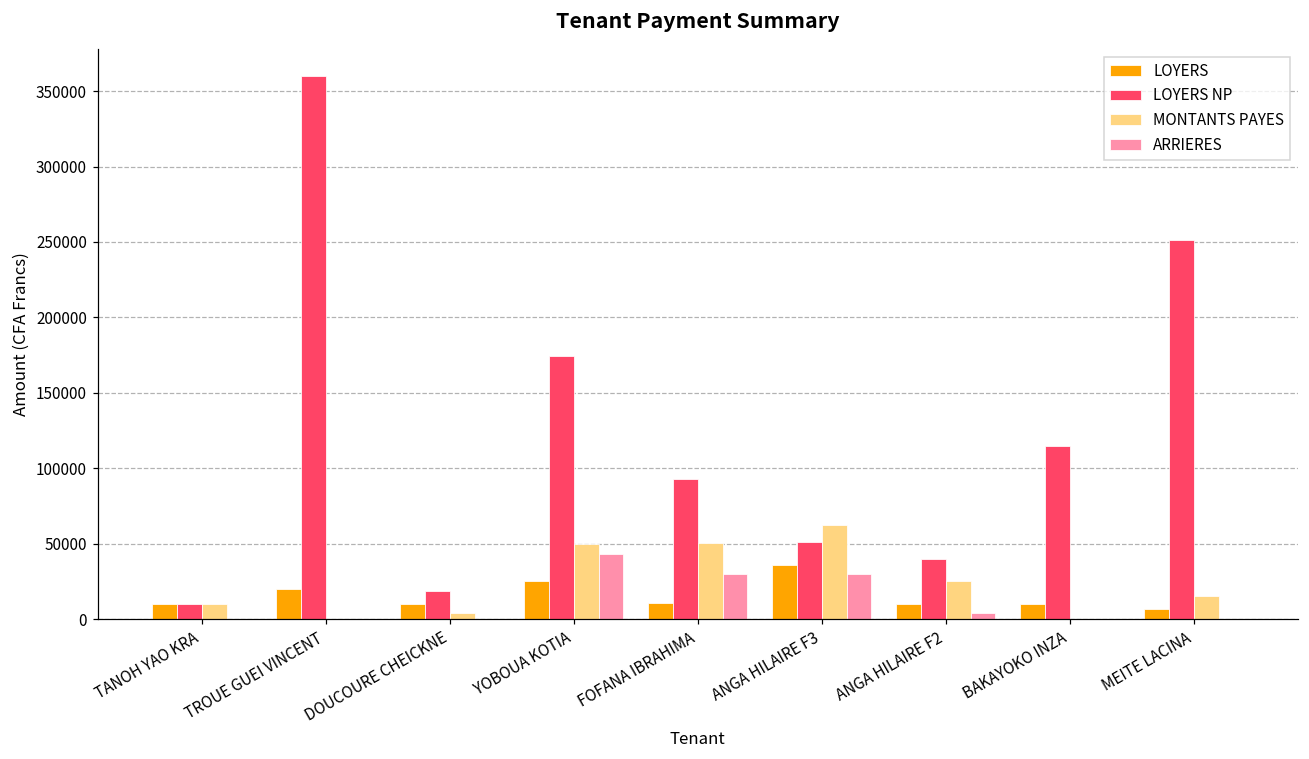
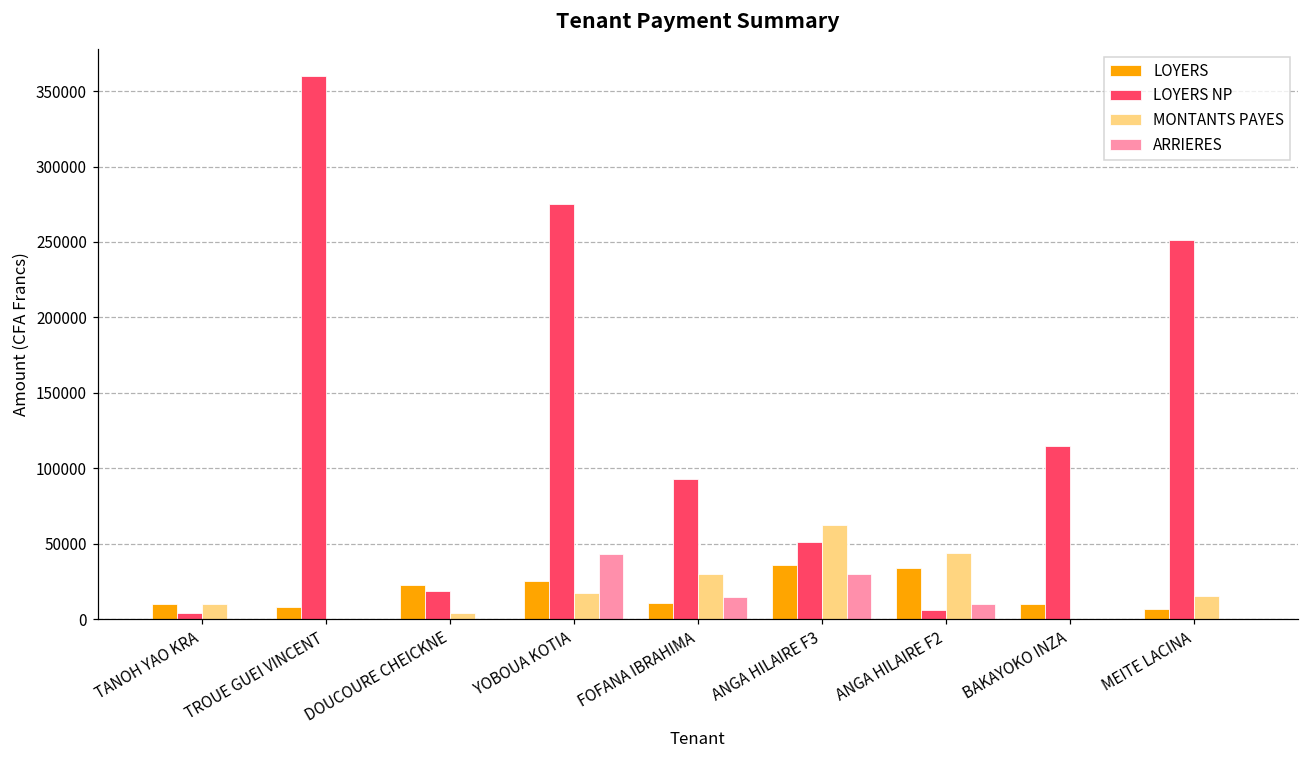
LOYERS NP, TANOH YAO KRA: 10000 -> 4000
LOYERS, TROUE GUEI VINCENT: 20000 -> 8000
LOYERS, DOUCOURE CHEICKNE: 10000 -> 22000
LOYERS NP, YOBOUA KOTIA: 174000 -> 275000
MONTANTS PAYES, YOBOUA KOTIA: 50000 -> 17000
MONTANTS PAYES, FOFANA IBRAHIMA: 51000 -> 30000
ARRIERES, FOFANA IBRAHIMA: 30000 -> 15000
LOYERS, ANGA HILAIRE F2: 10000 -> 34000
LOYERS NP, ANGA HILAIRE F2: 40000 -> 6000
MONTANTS PAYES, ANGA HILAIRE F2: 25000 -> 44000
ARRIERES, ANGA HILAIRE F2: 4000 -> 10000
